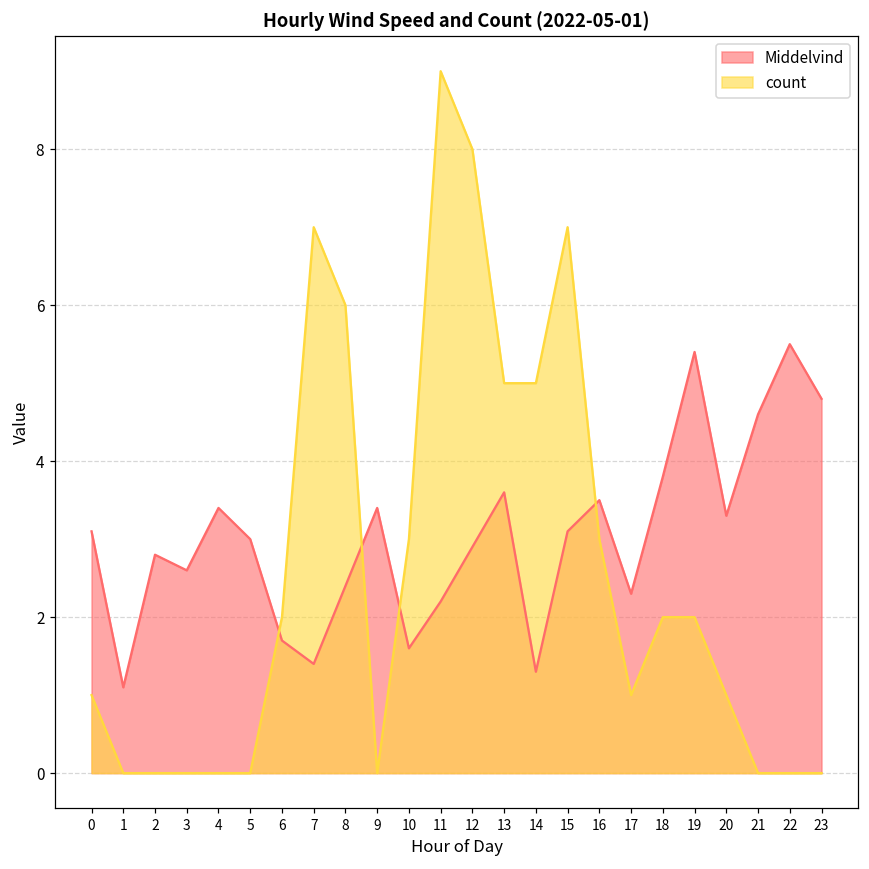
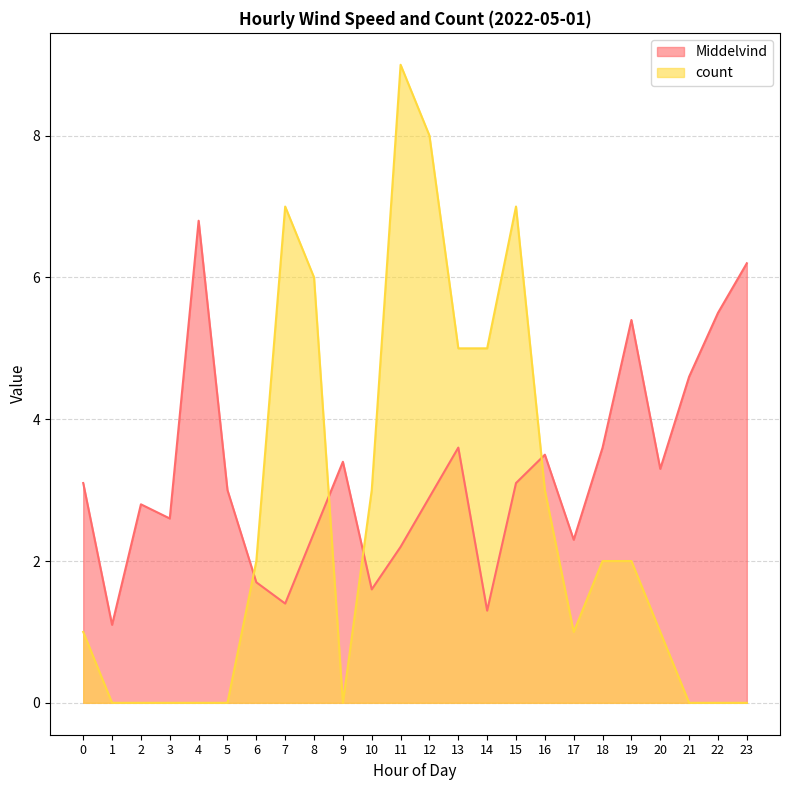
Middelvind, 4: 3.4 -> 6.8
Middelvind, 18: 3.8 -> 3.6
Middelvind, 23: 4.8 -> 6.2
